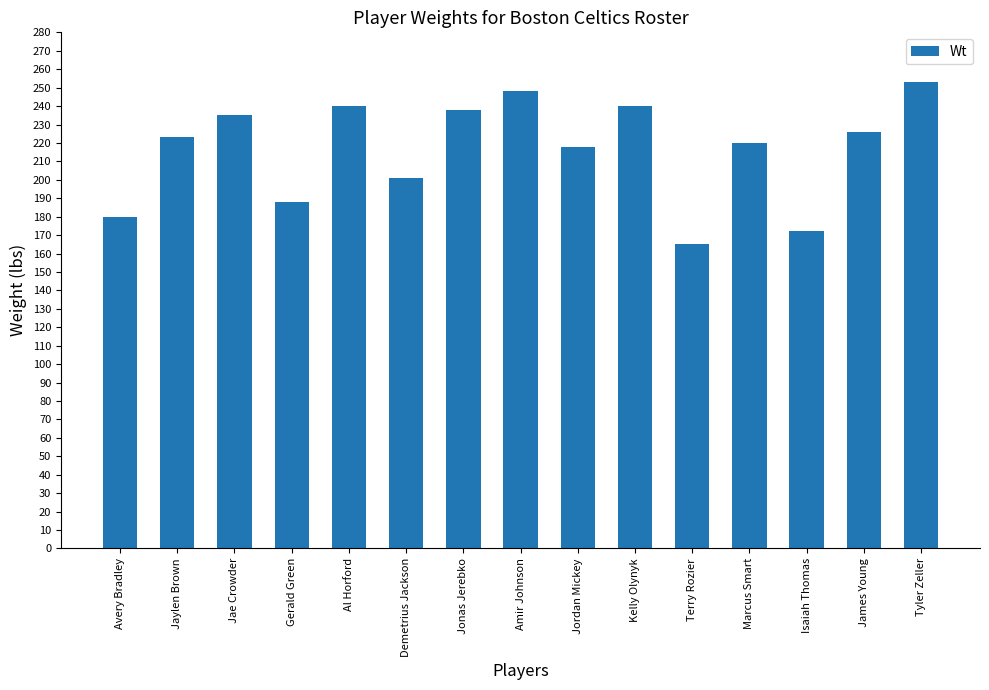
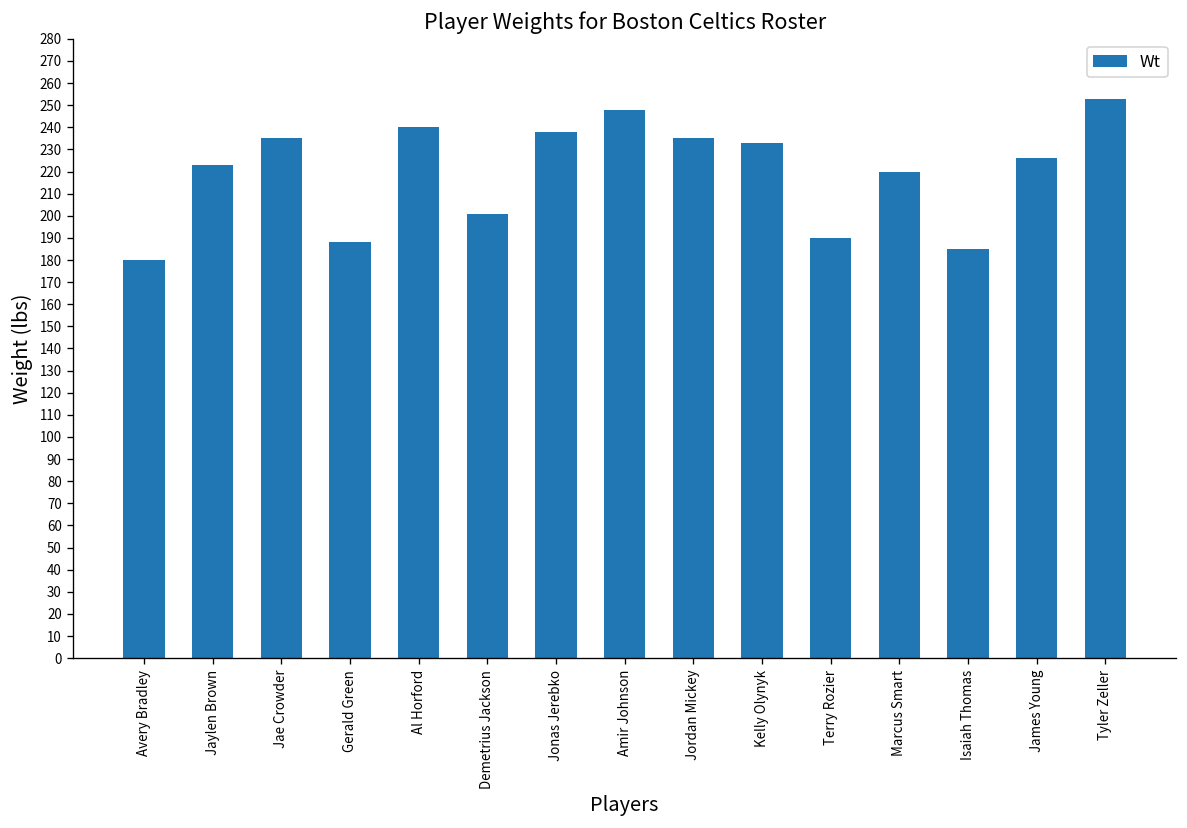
Jordan Mickey: 218 -> 235
Kelly Olynyk: 240 -> 233
Terry Rozier: 165 -> 190
Isaiah Thomas: 172 -> 185
